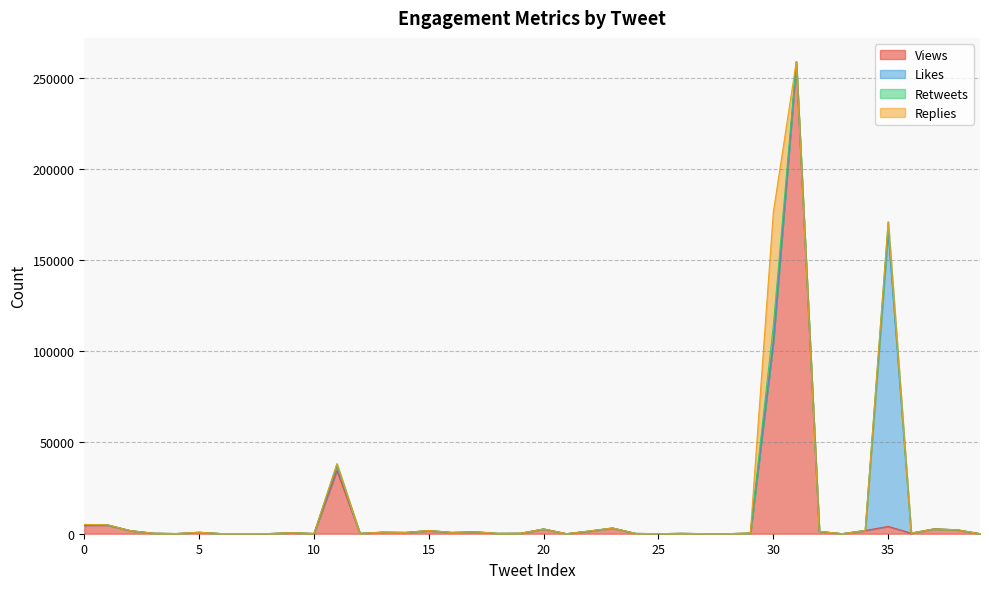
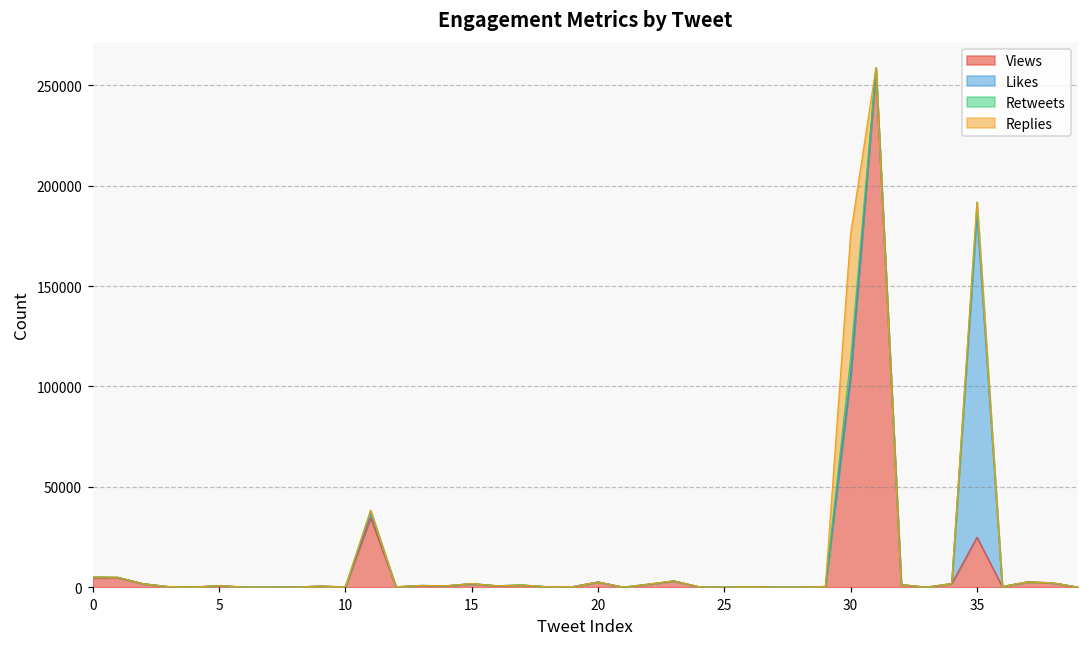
Views, 35: 4000 -> 25000
